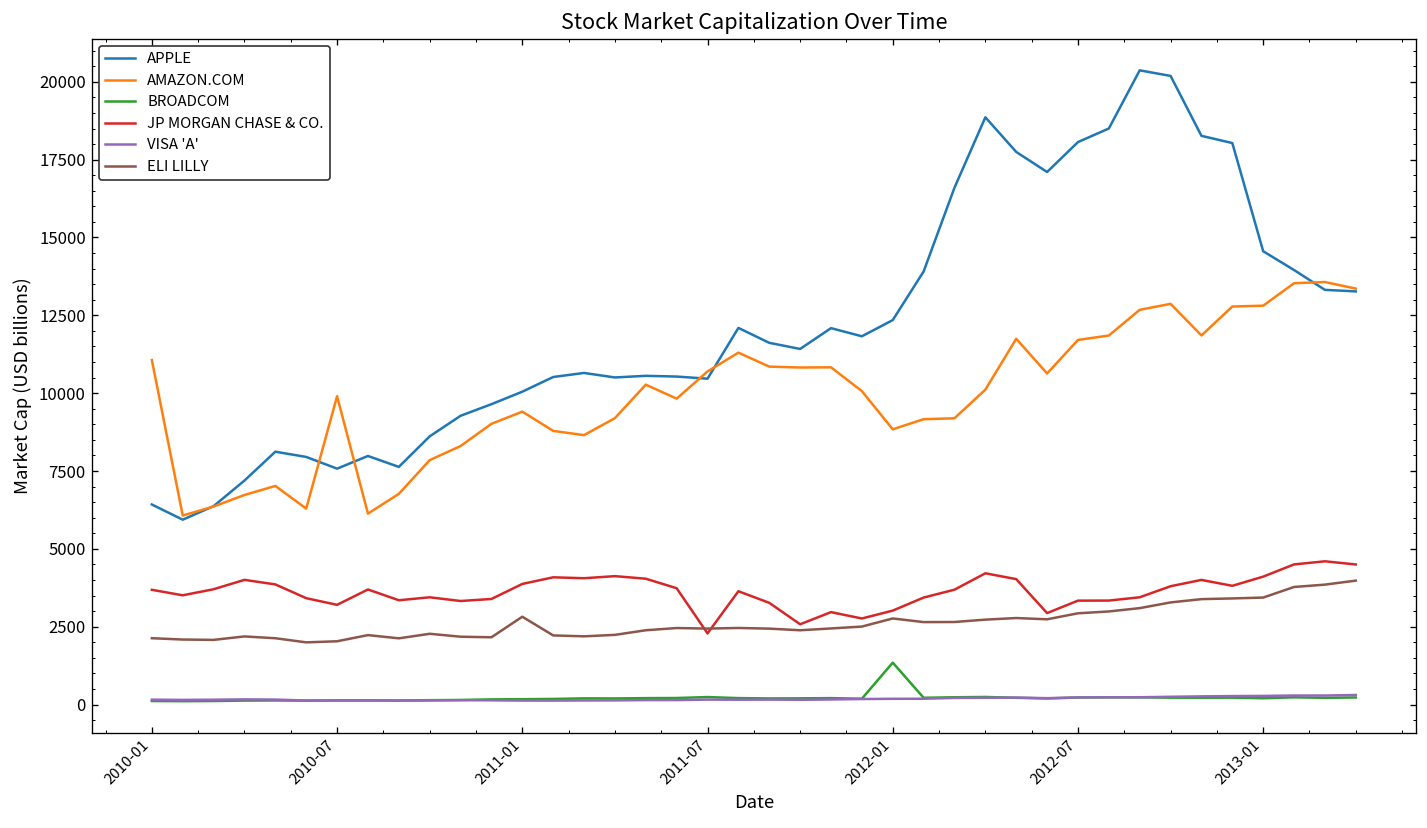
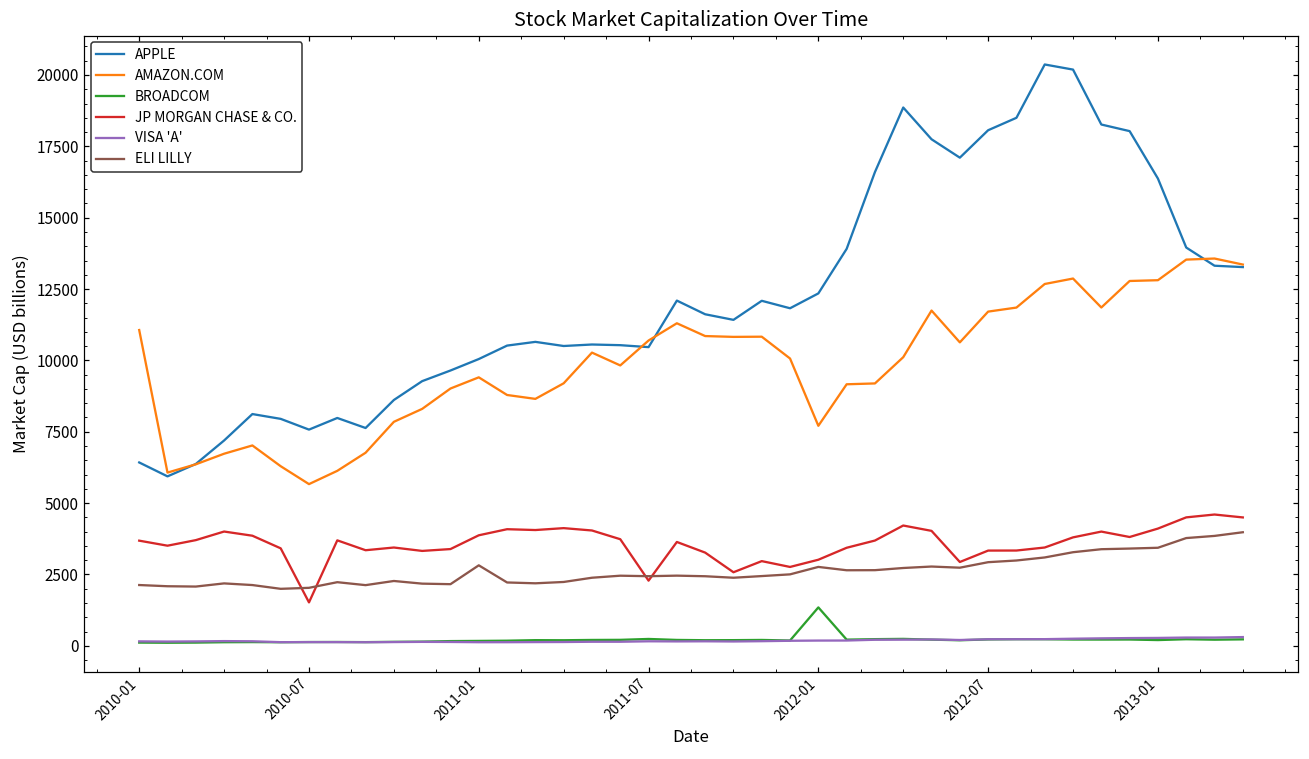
AMAZON.COM, 2010-07: 9900 -> 5700
JP MORGAN CHASE & CO., 2010-07: 3200 -> 1500
AMAZON.COM, 2012-01: 8800 -> 7700
APPLE, 2013-01: 14600 -> 16400
